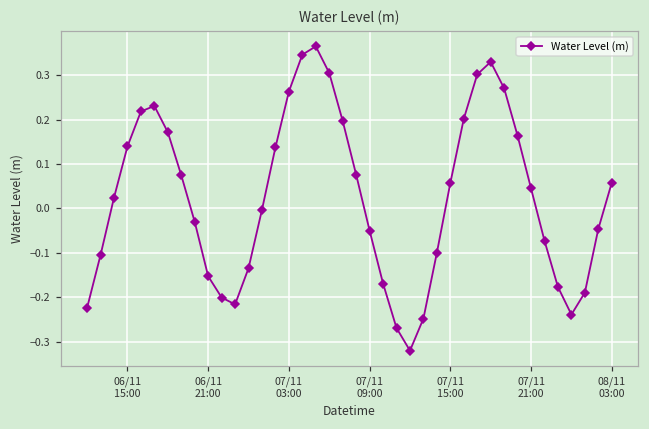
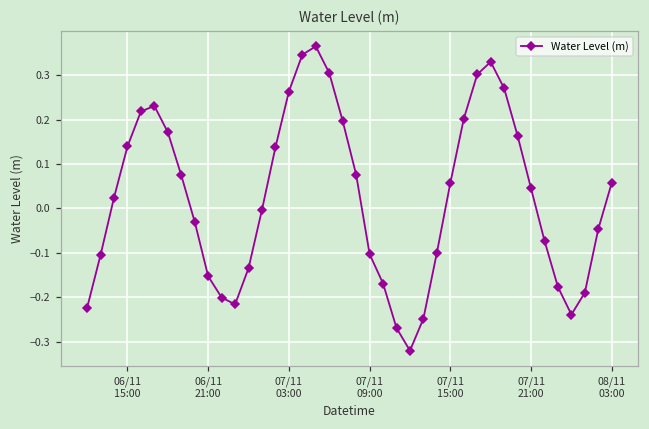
07/11 09:00: -0.05 -> -0.10
